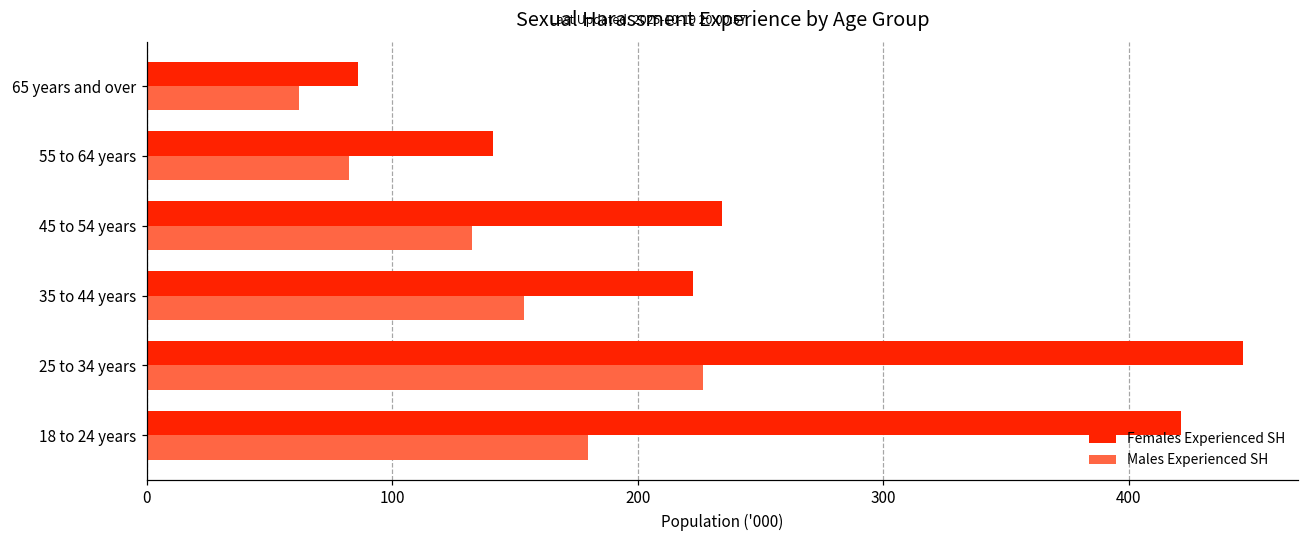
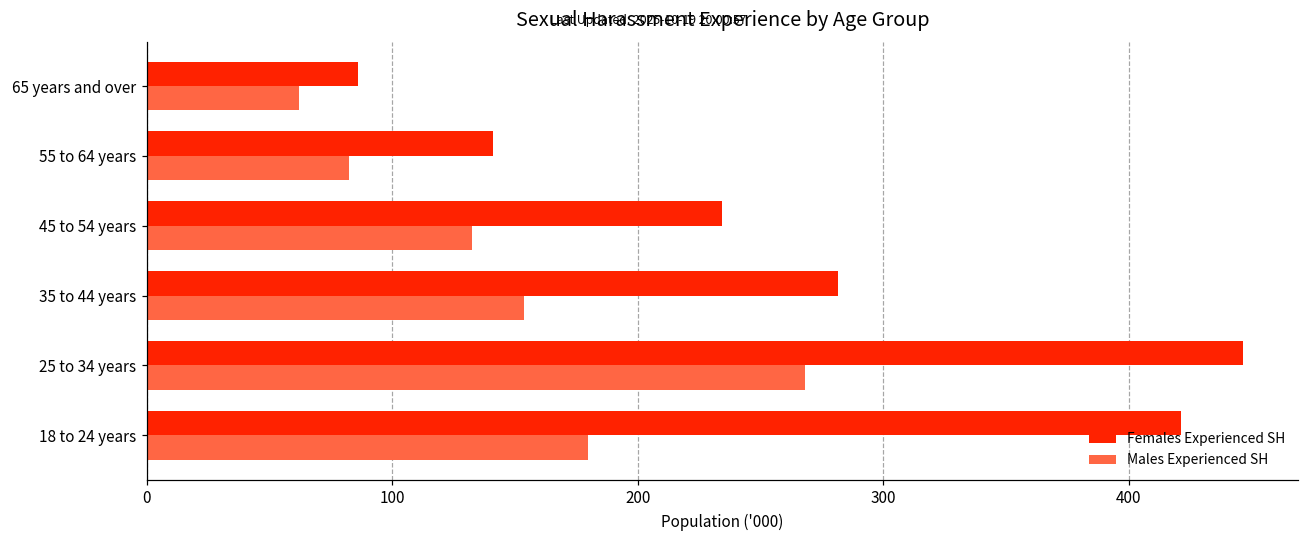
Females Experienced SH, 35 to 44 years: 222 -> 282
Males Experienced SH, 25 to 34 years: 227 -> 268
